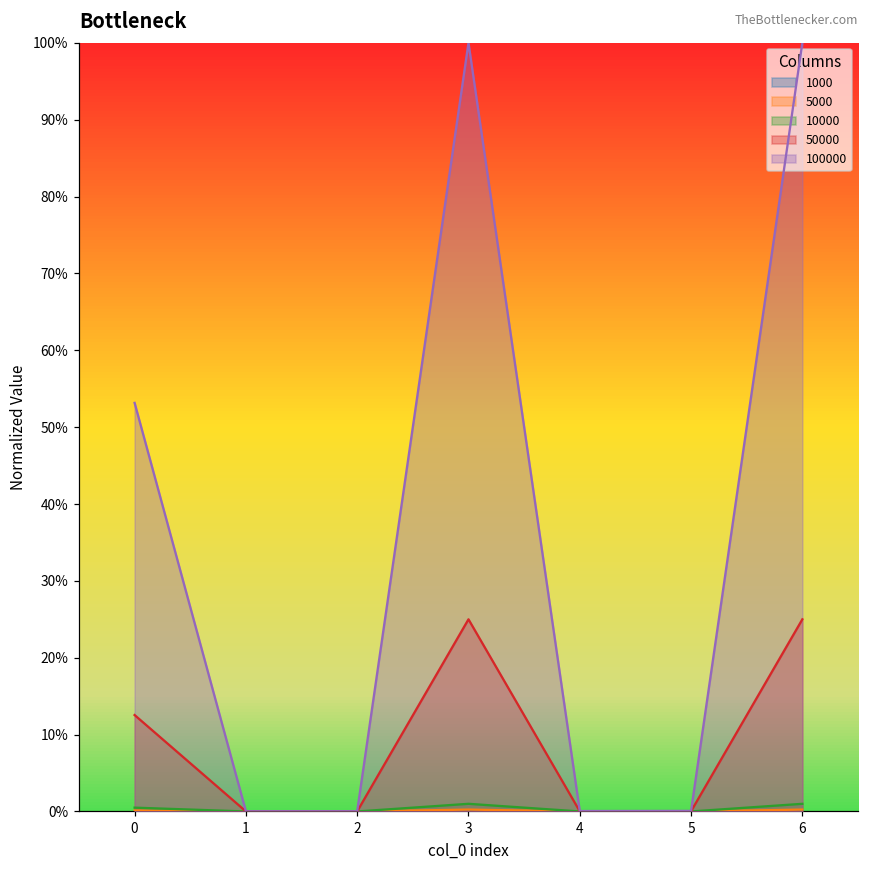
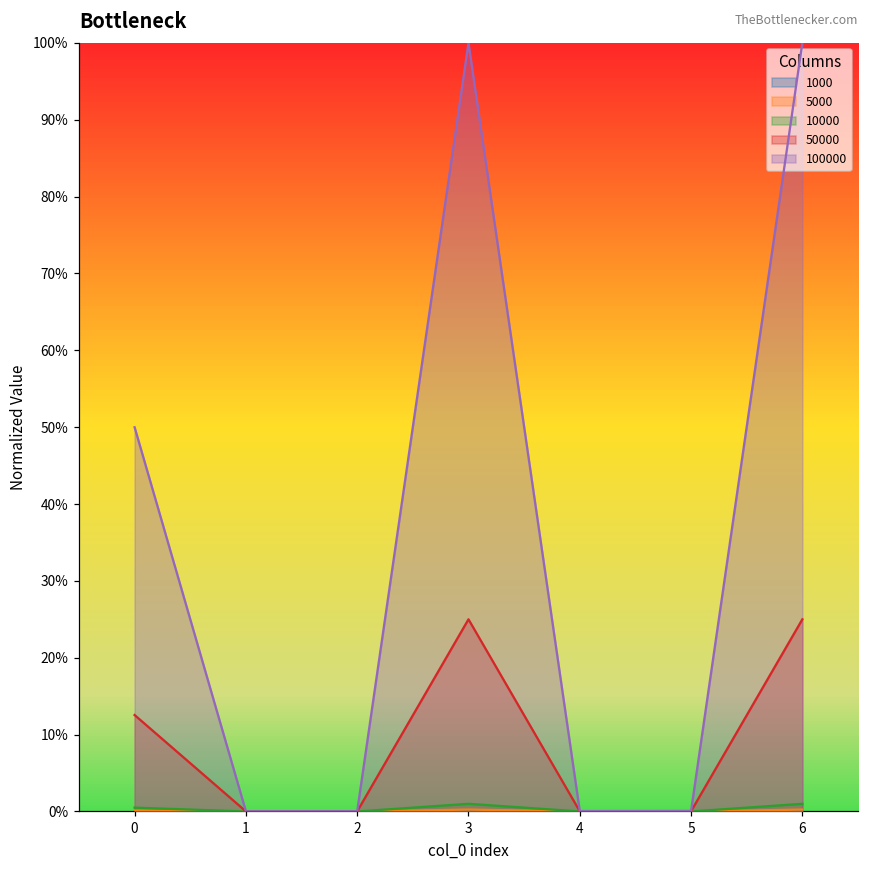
100000, 0: 53% -> 50%
